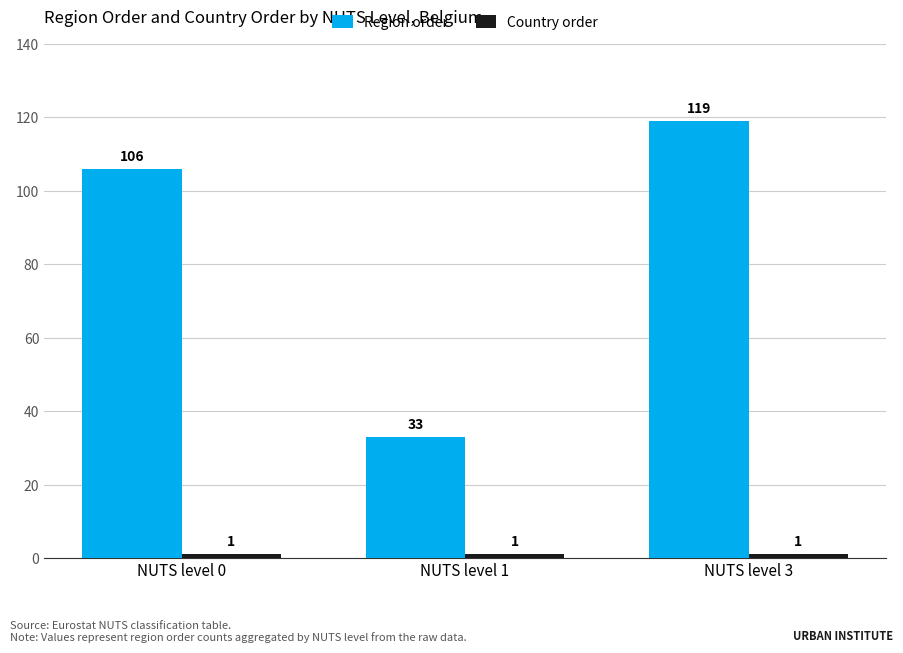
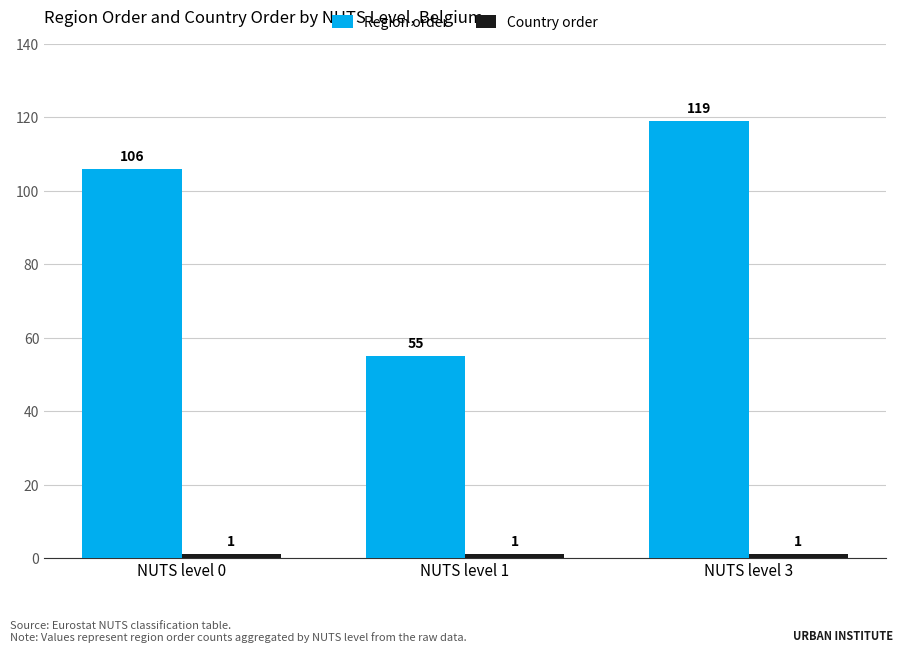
Region order, NUTS level 1: 33 -> 55
